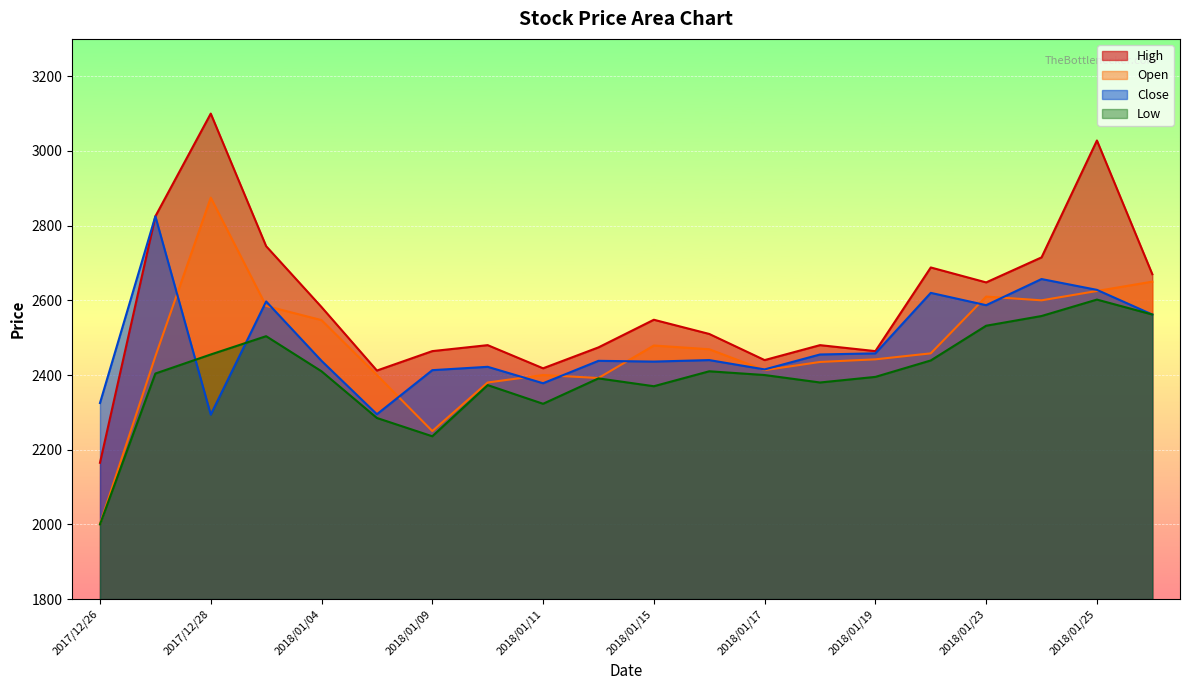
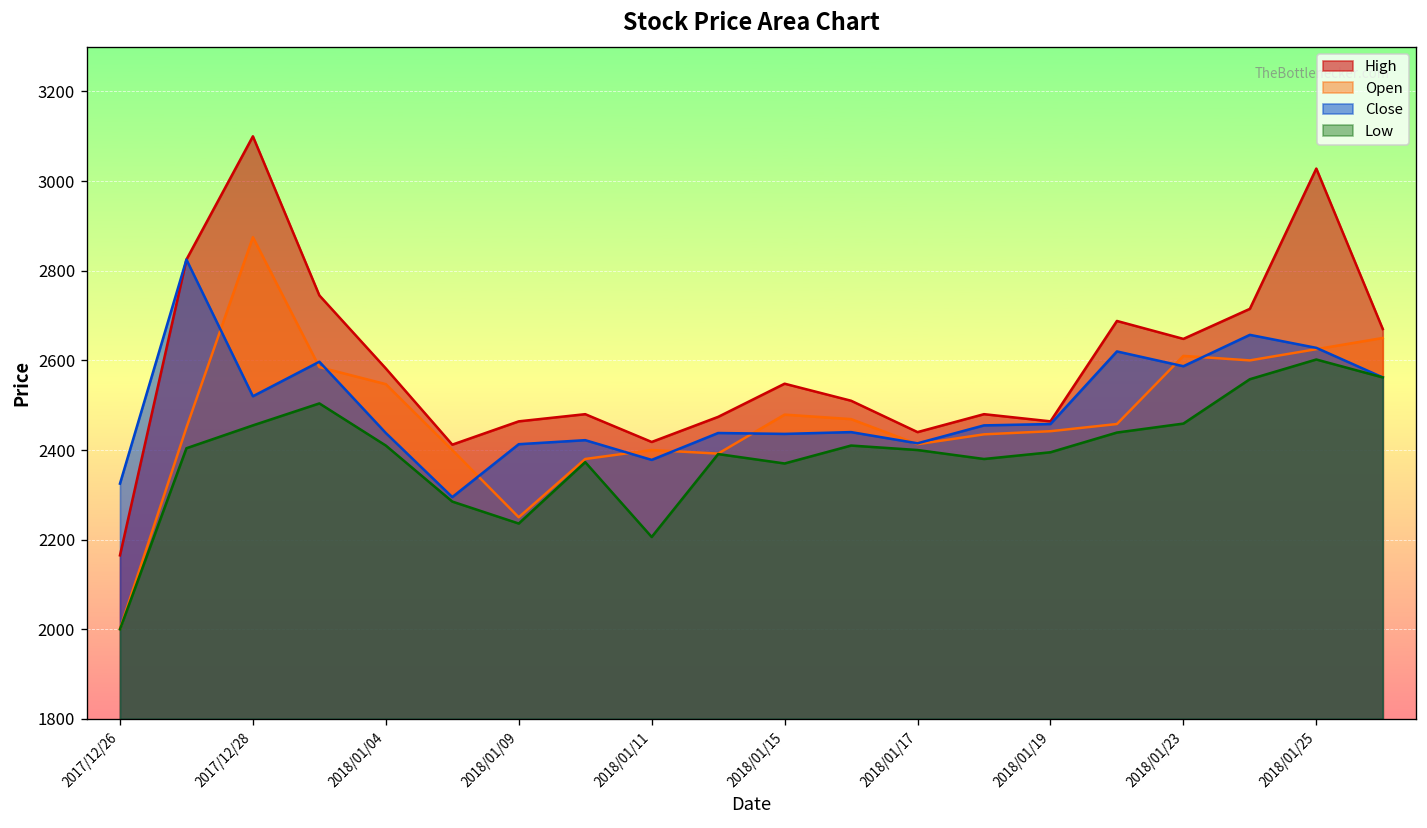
Close, 2017/12/28: 2290 -> 2520
Low, 2018/01/11: 2320 -> 2210
Low, 2018/01/23: 2530 -> 2460
